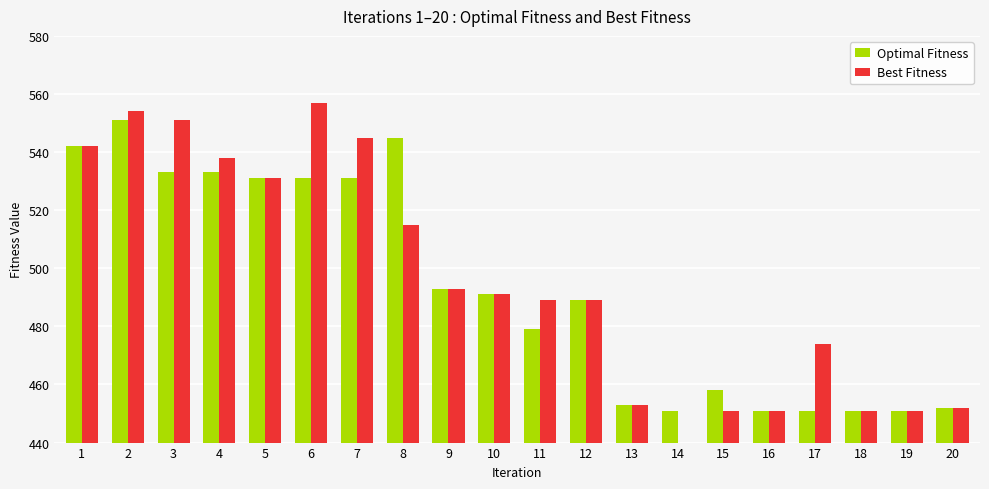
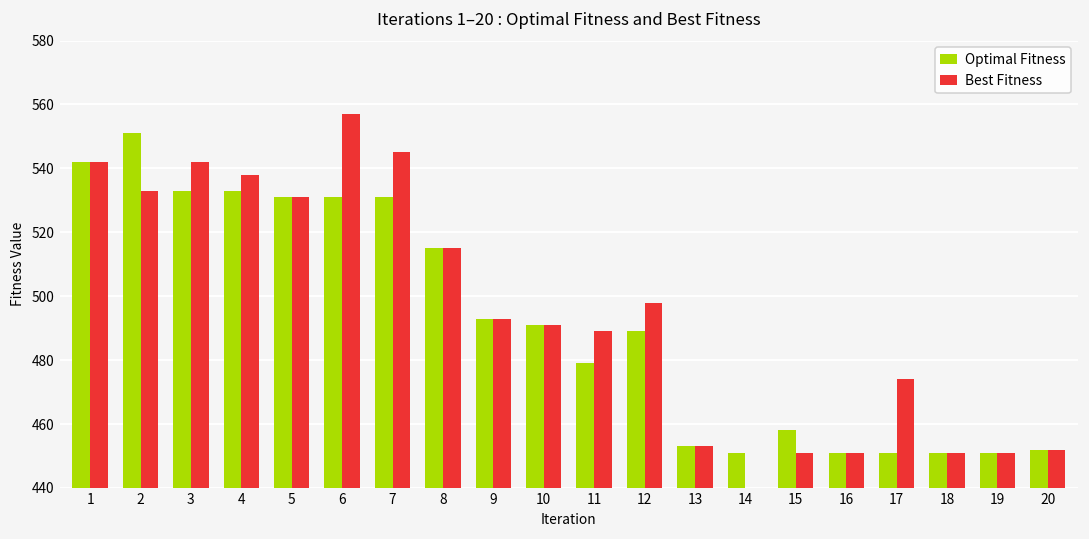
Best Fitness, 2: 554 -> 533
Best Fitness, 3: 551 -> 542
Optimal Fitness, 8: 545 -> 515
Best Fitness, 12: 489 -> 498
